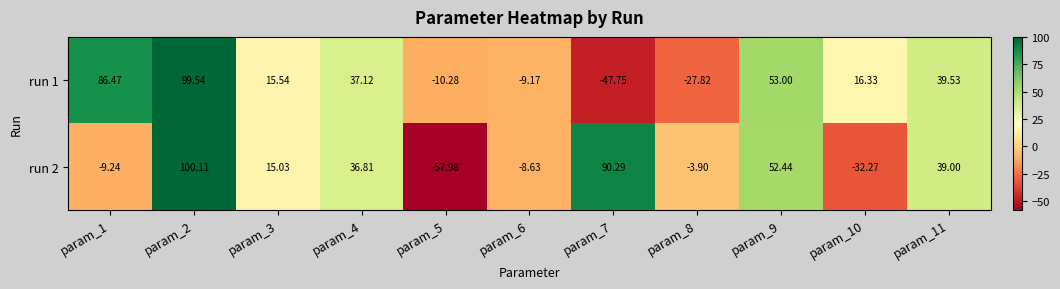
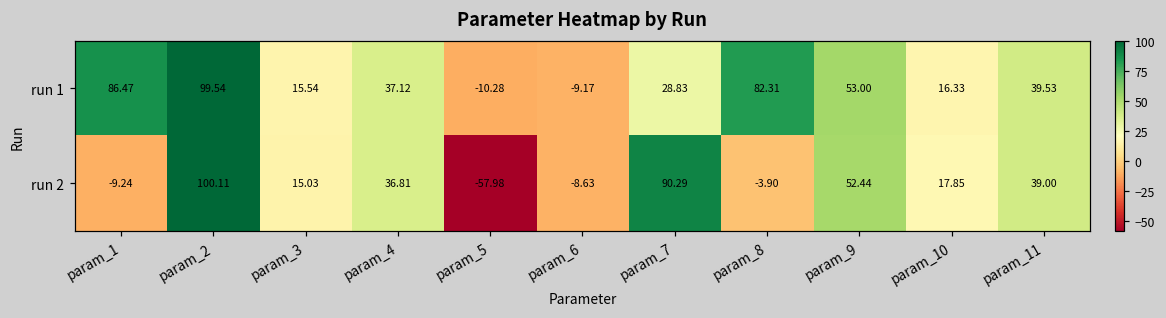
run 1, param_7: -47.75 -> 28.83
run 1, param_8: -27.82 -> 82.31
run 2, param_10: -32.27 -> 17.85
